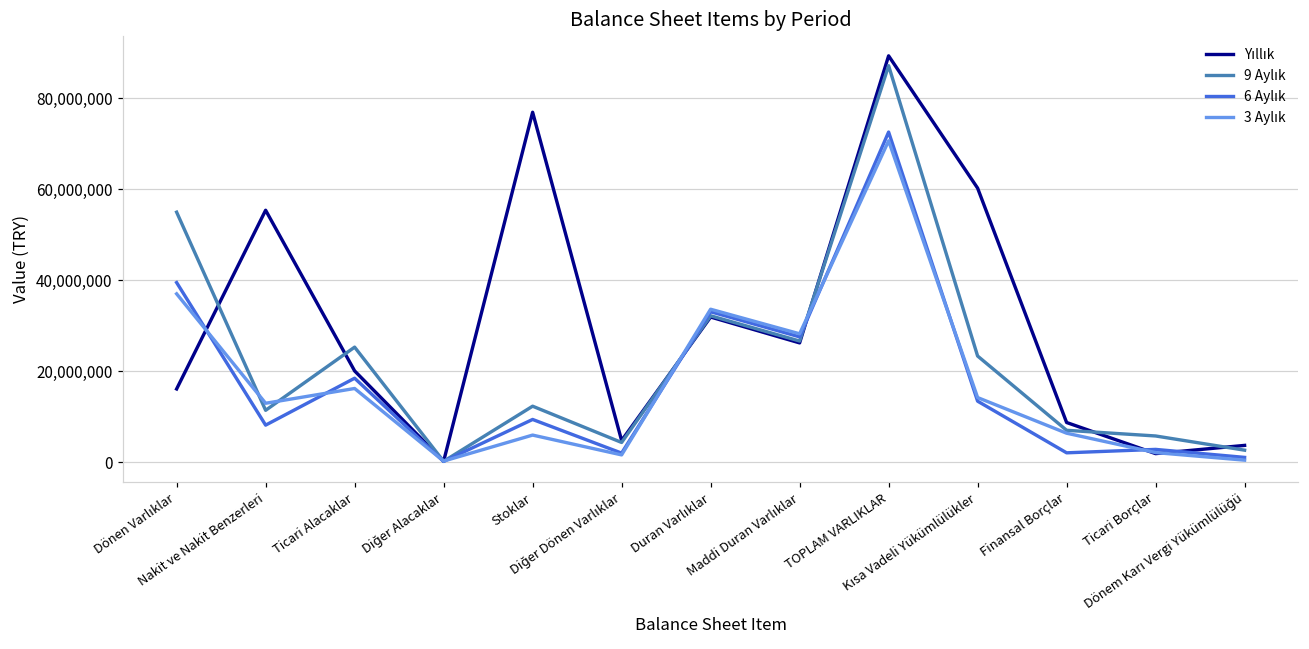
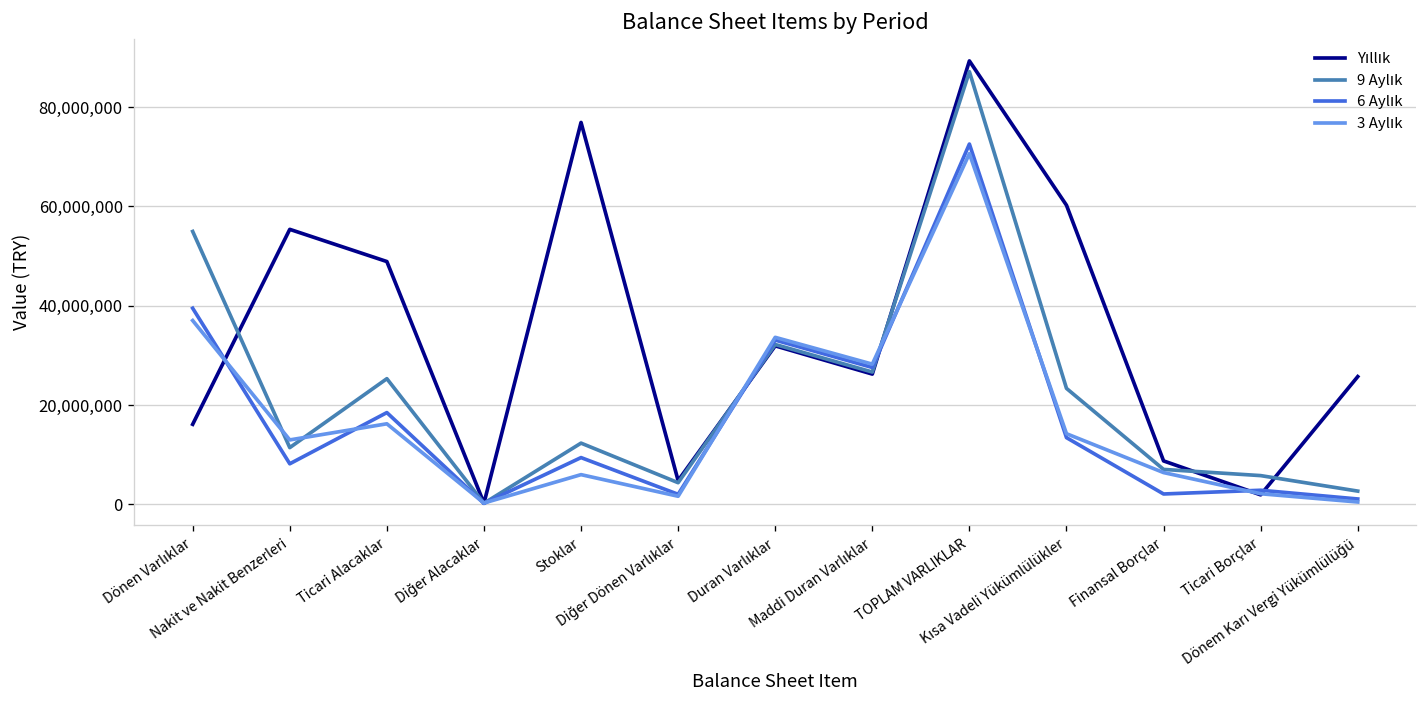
Yıllık, Ticari Alacaklar: 20,000,000 -> 49,000,000
Yıllık, Dönem Karı Vergi Yükümlülüğü: 4,000,000 -> 26,000,000
